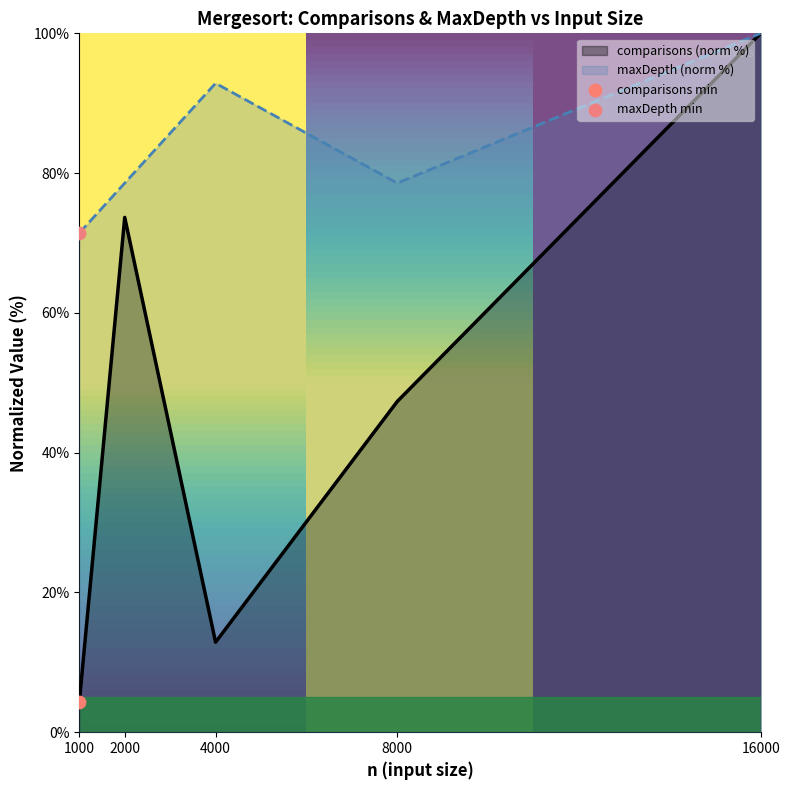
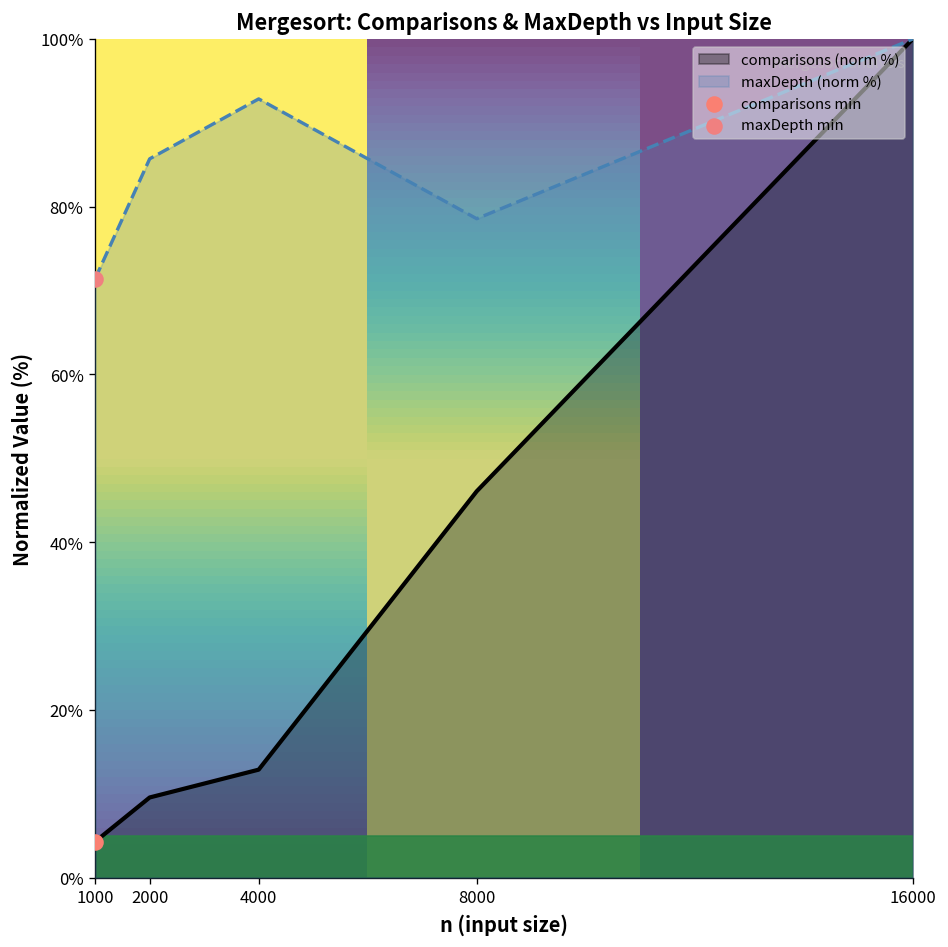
comparisons (norm %), 2000: 74% -> 10%
maxDepth (norm %), 2000: 79% -> 86%
comparisons (norm %), 8000: 47% -> 46%
